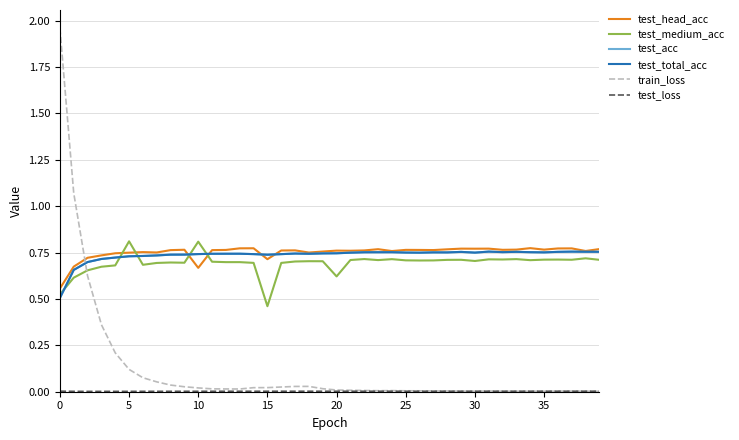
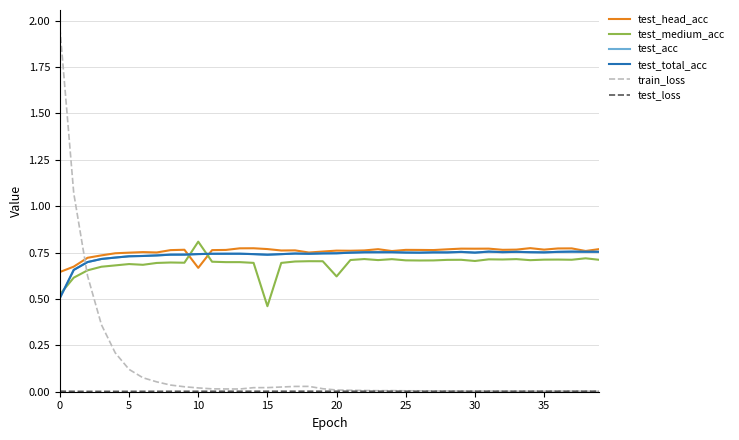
test_head_acc, 0: 0.56 -> 0.65
test_medium_acc, 5: 0.81 -> 0.69
test_head_acc, 15: 0.71 -> 0.77
